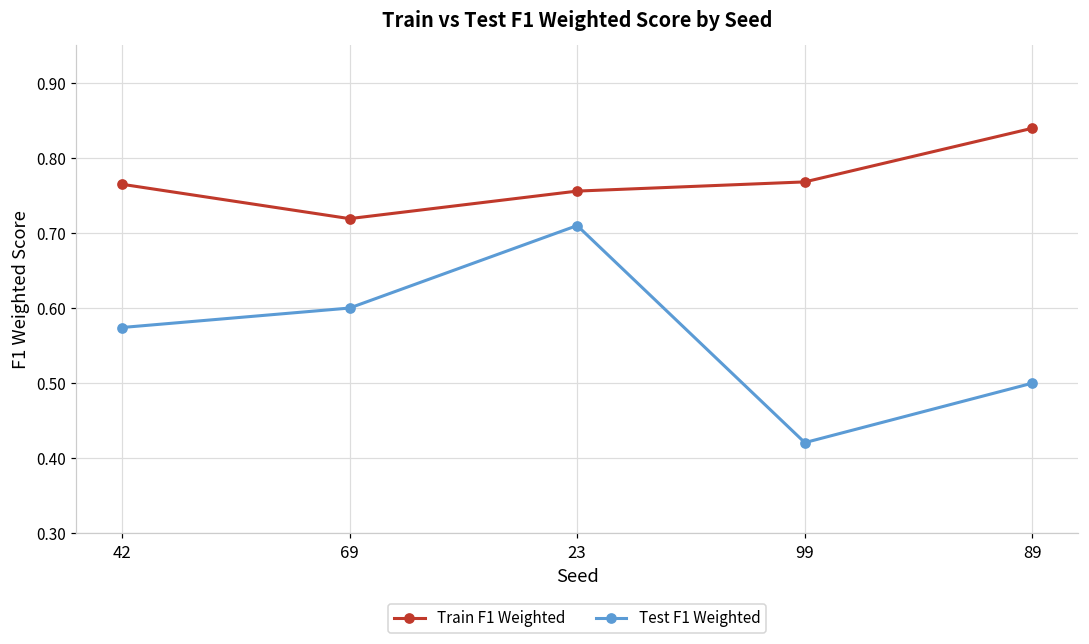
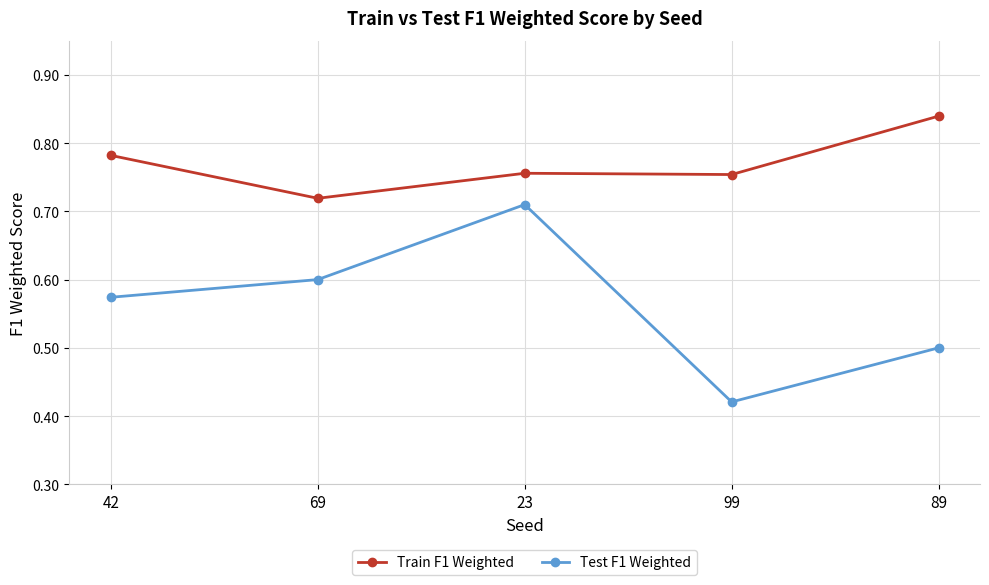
Train F1 Weighted, 42: 0.76 -> 0.78
Train F1 Weighted, 99: 0.77 -> 0.75
